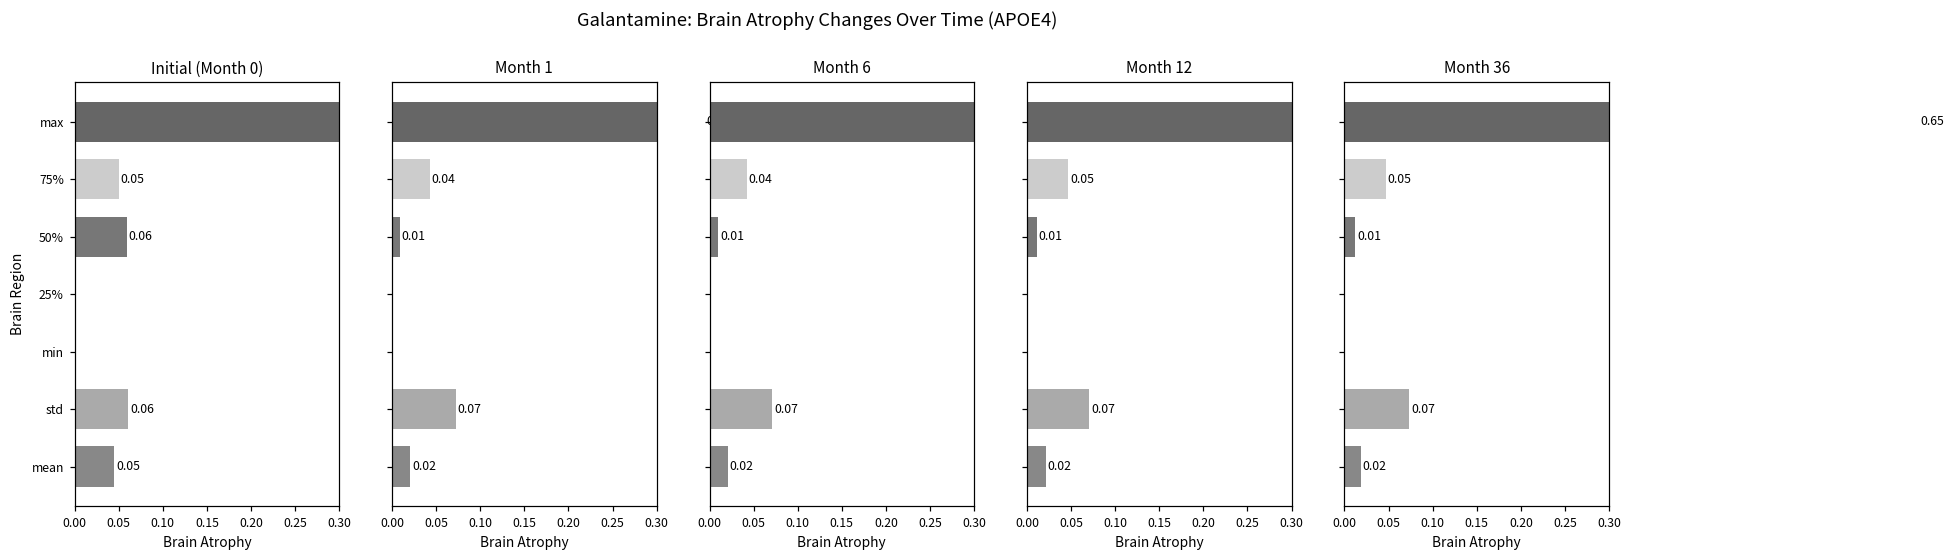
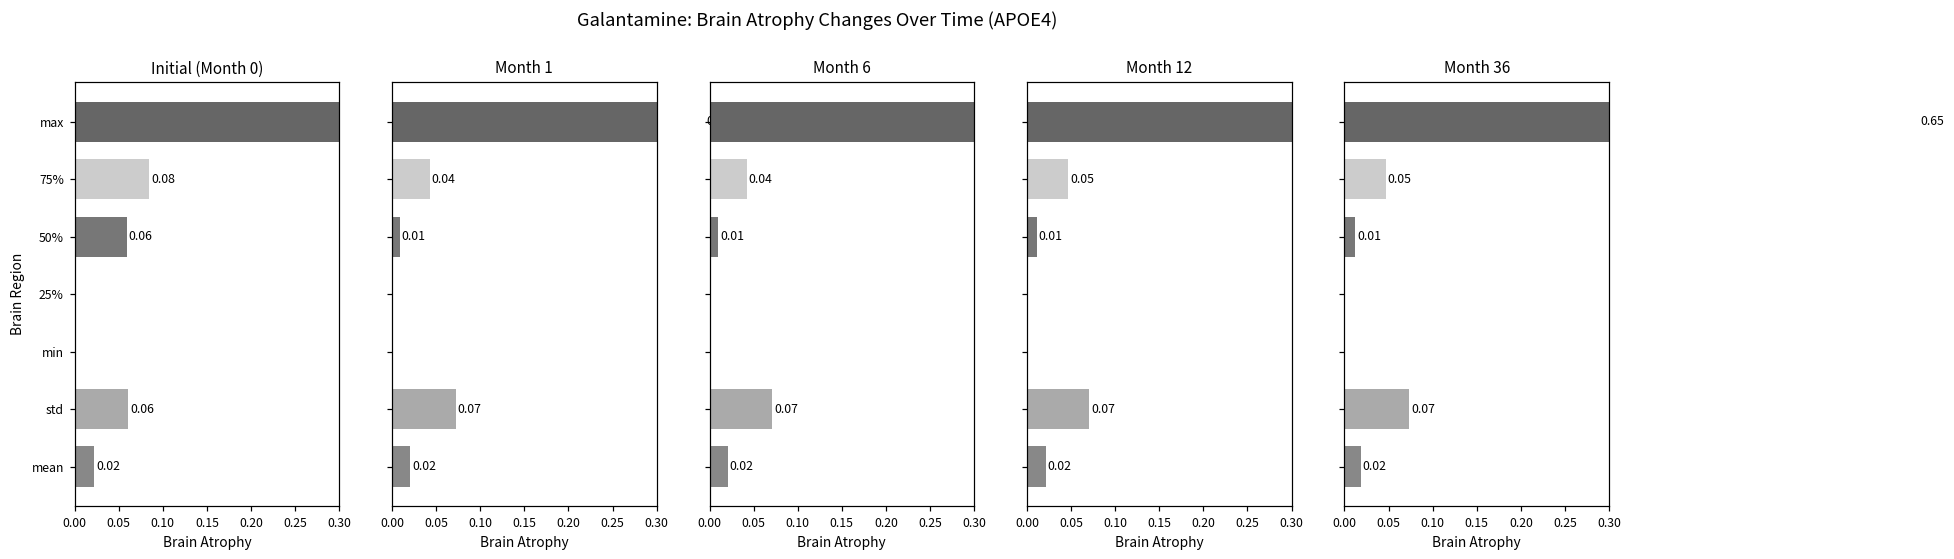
Initial (Month 0), 75%: 0.05 -> 0.08
Initial (Month 0), mean: 0.05 -> 0.02
